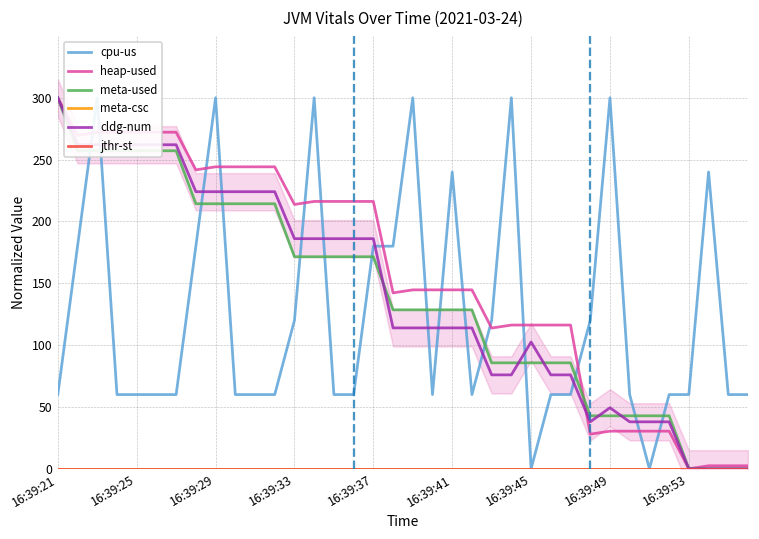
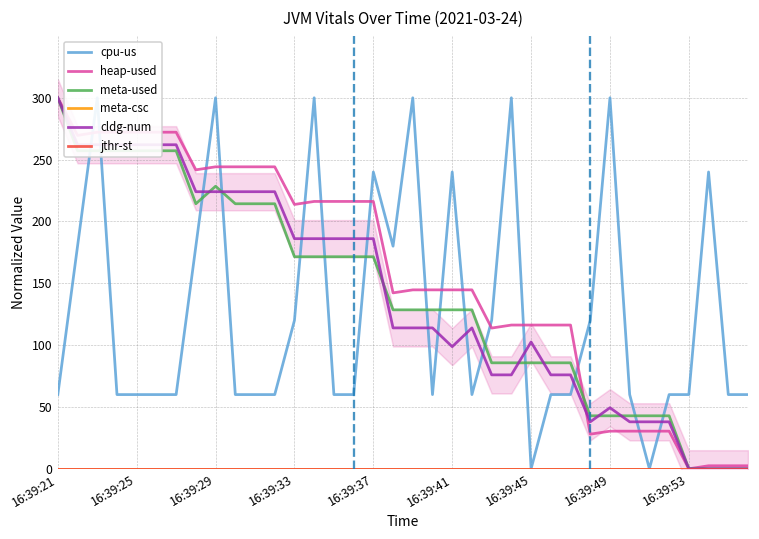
meta-used, 16:39:29: 214 -> 228
cpu-us, 16:39:37: 180 -> 240
cldg-num, 16:39:41: 114 -> 99
